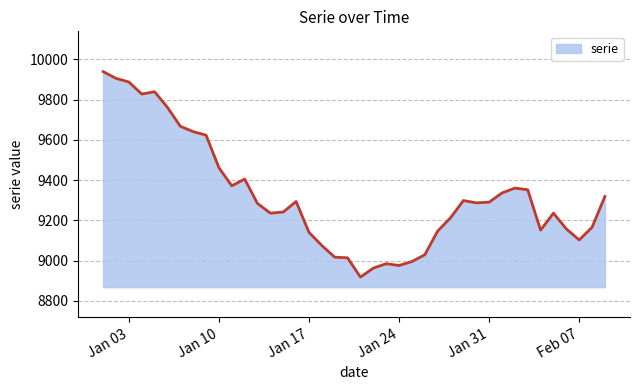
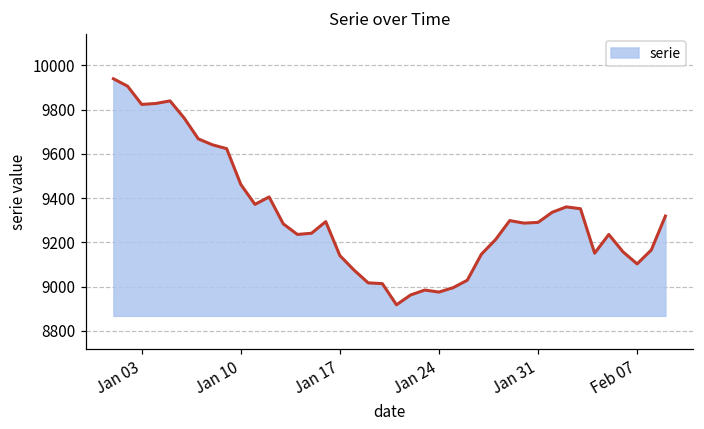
Jan 03: 9890 -> 9820
